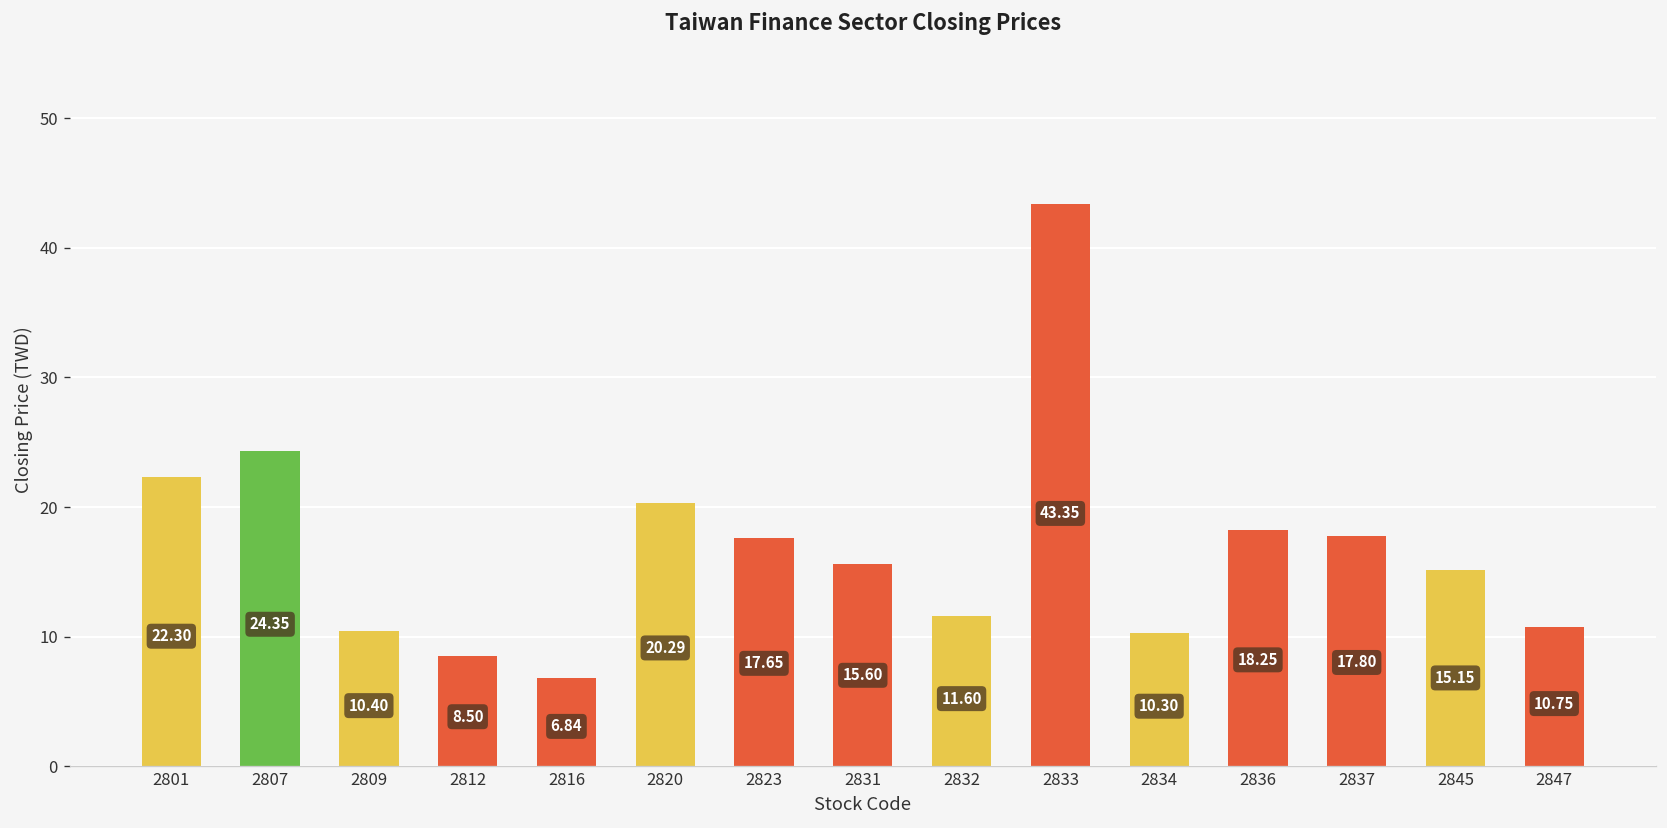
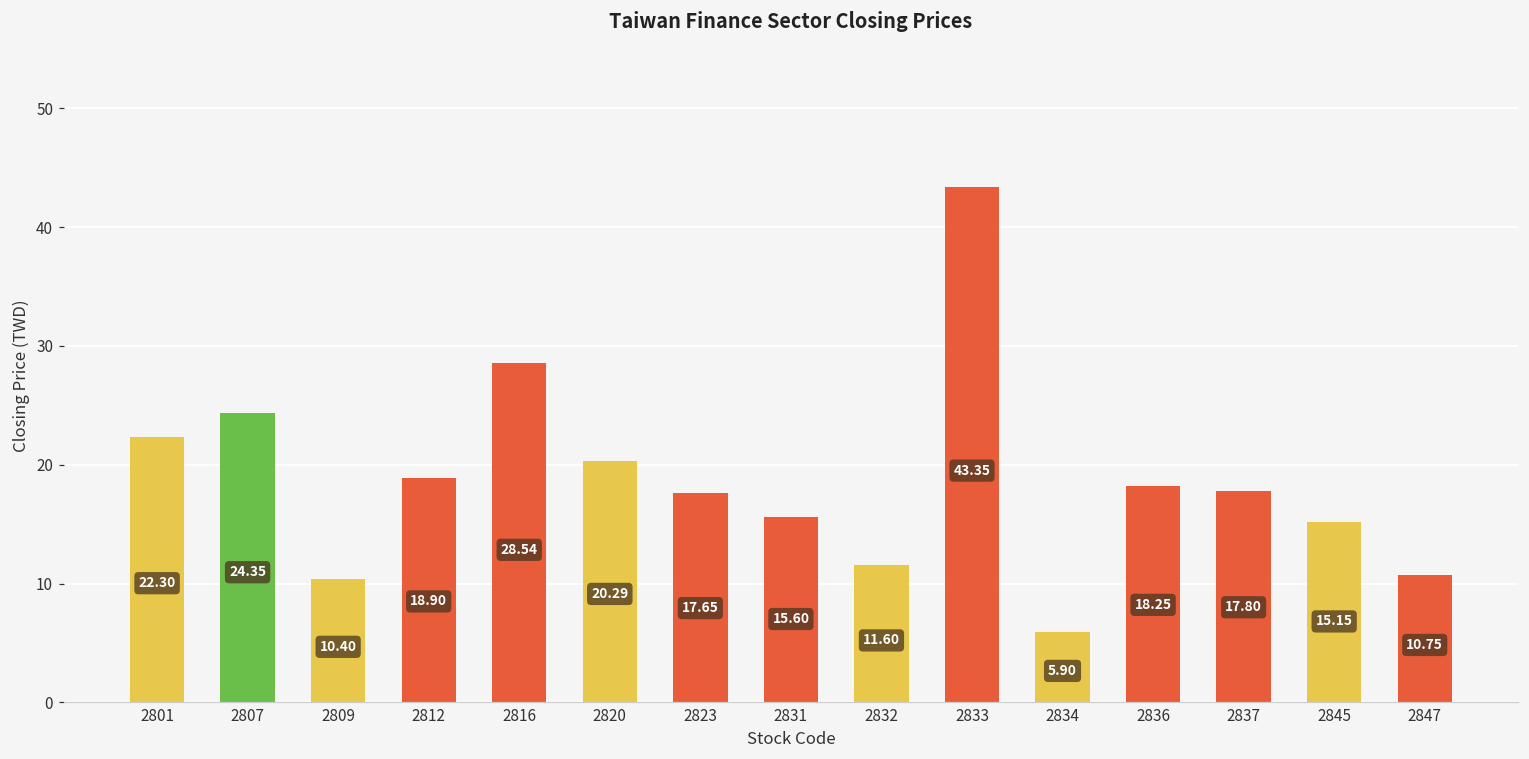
2812: 8.50 -> 18.90
2816: 6.84 -> 28.54
2834: 10.30 -> 5.90
